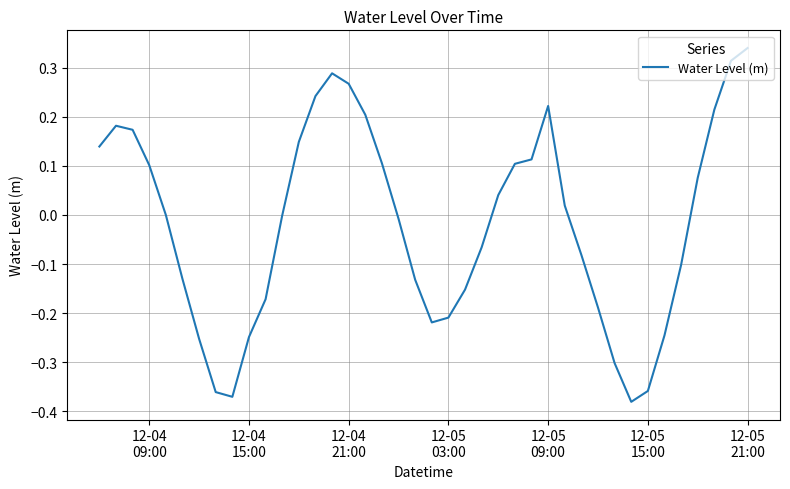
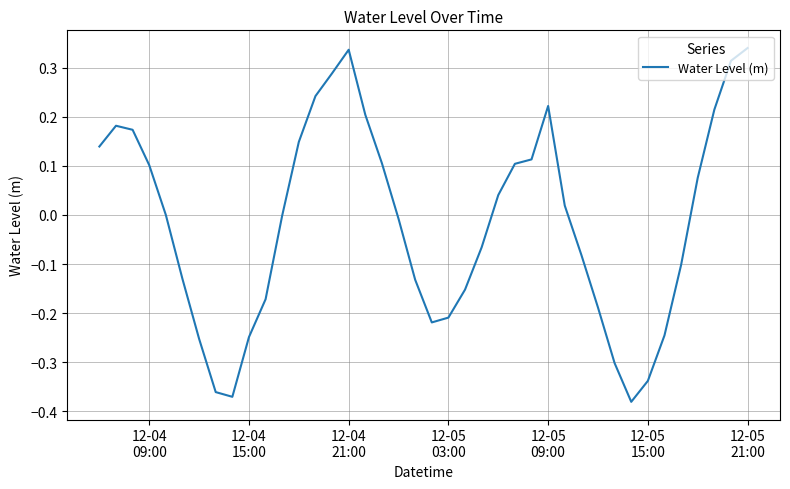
12-04 21:00: 0.27 -> 0.34
12-05 15:00: -0.36 -> -0.34
